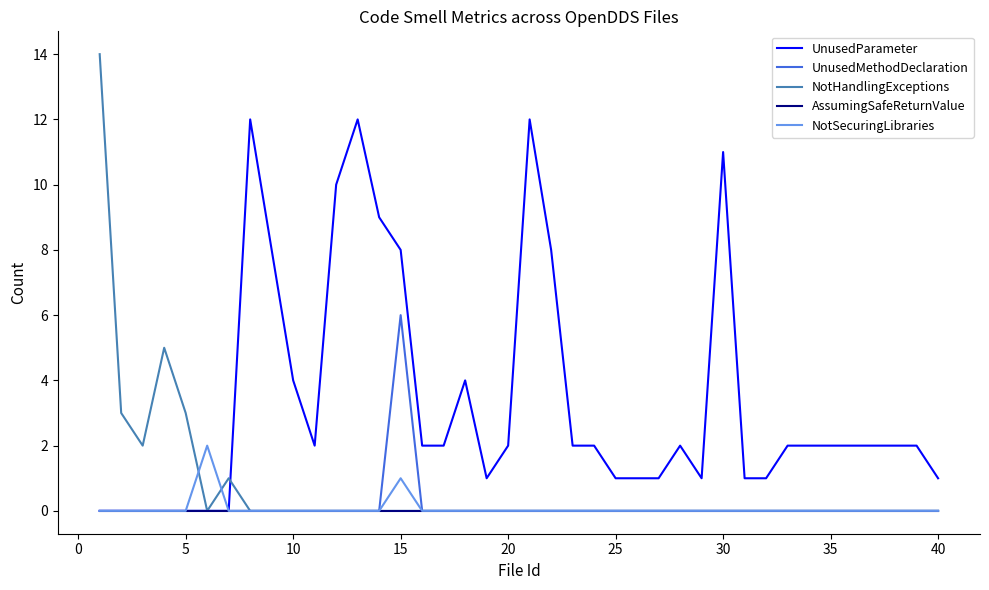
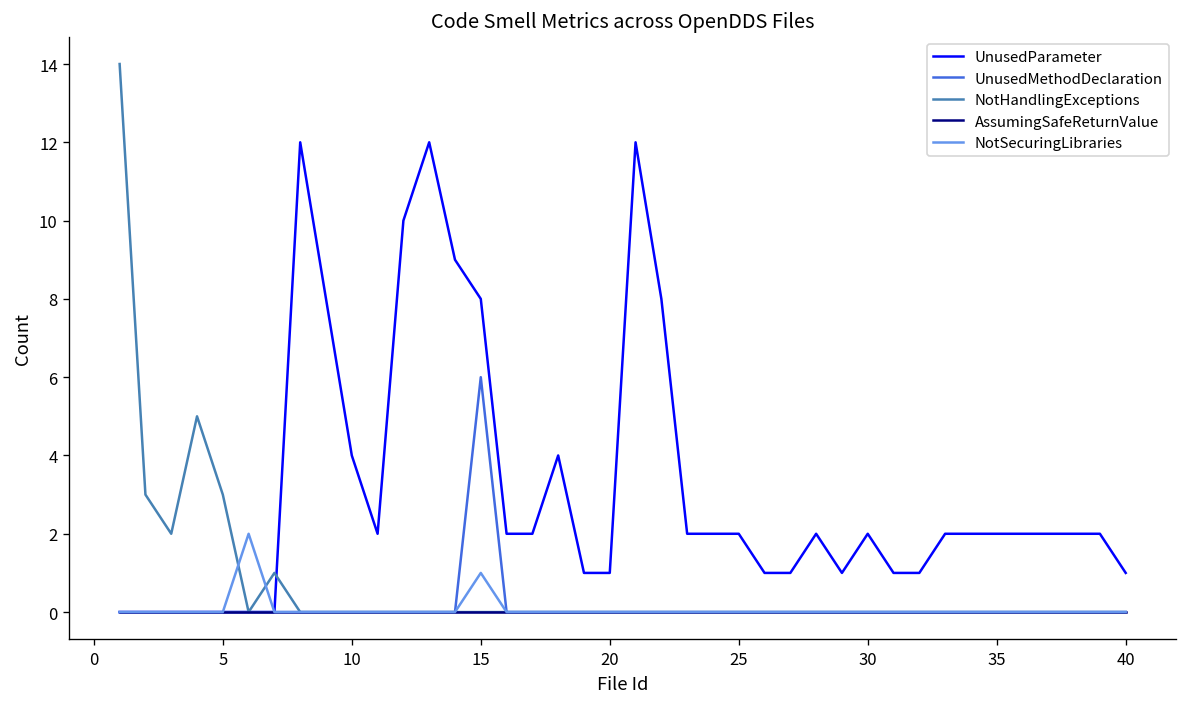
UnusedParameter, 20: 2 -> 1
UnusedParameter, 25: 1 -> 2
UnusedParameter, 30: 11 -> 2
